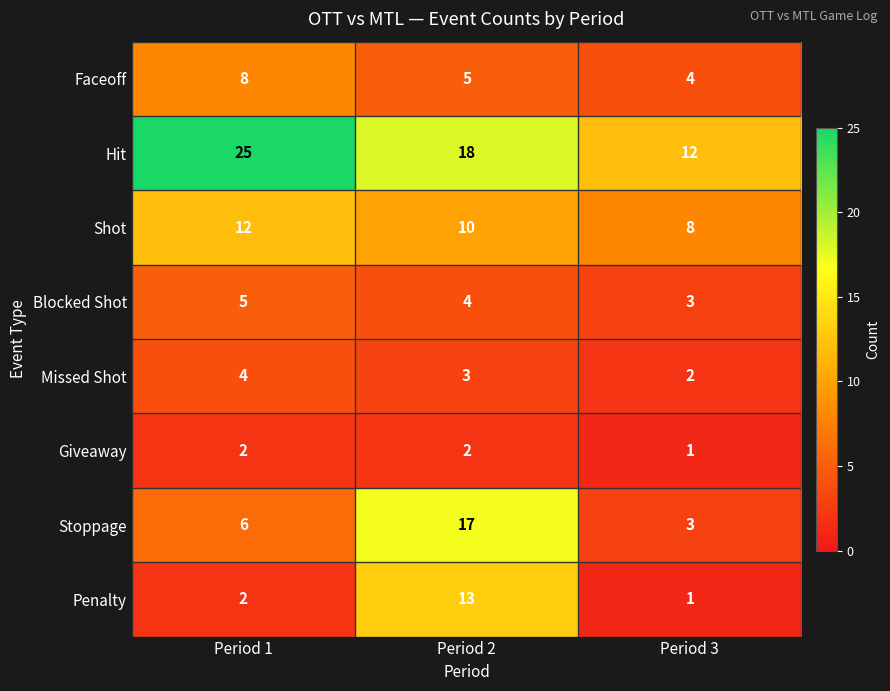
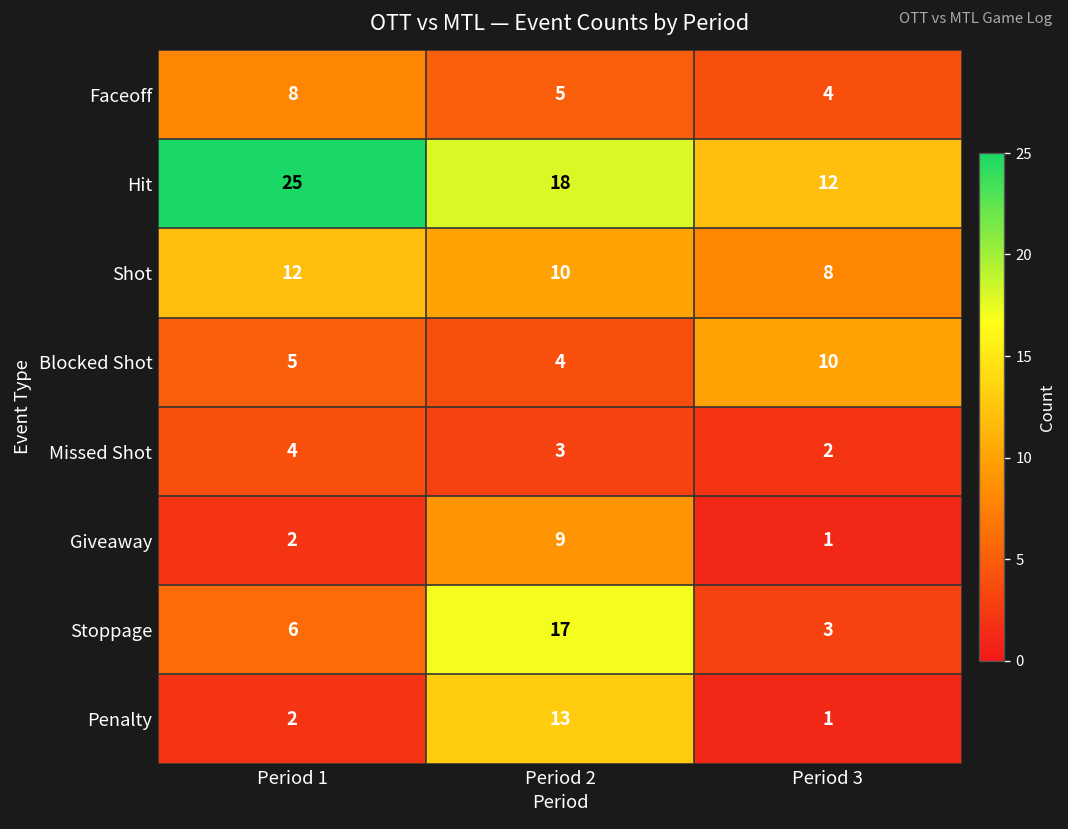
Blocked Shot, Period 3: 3 -> 10
Giveaway, Period 2: 2 -> 9
